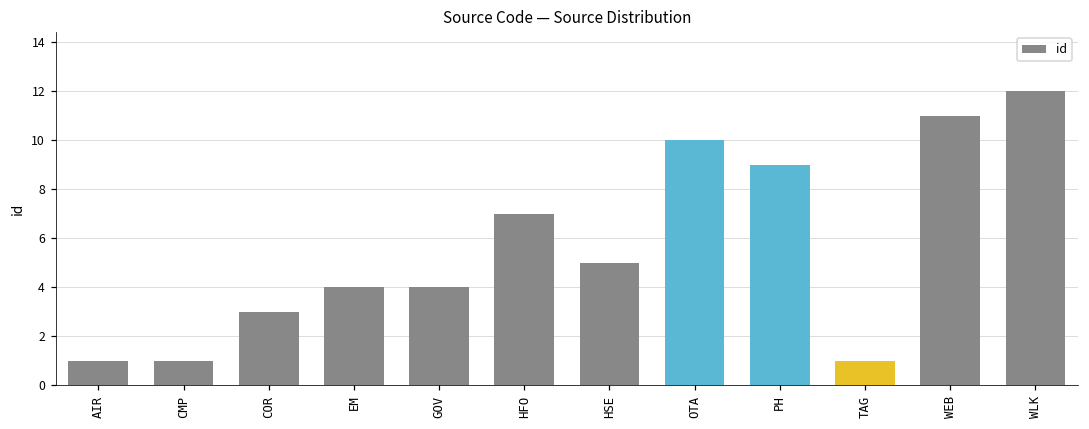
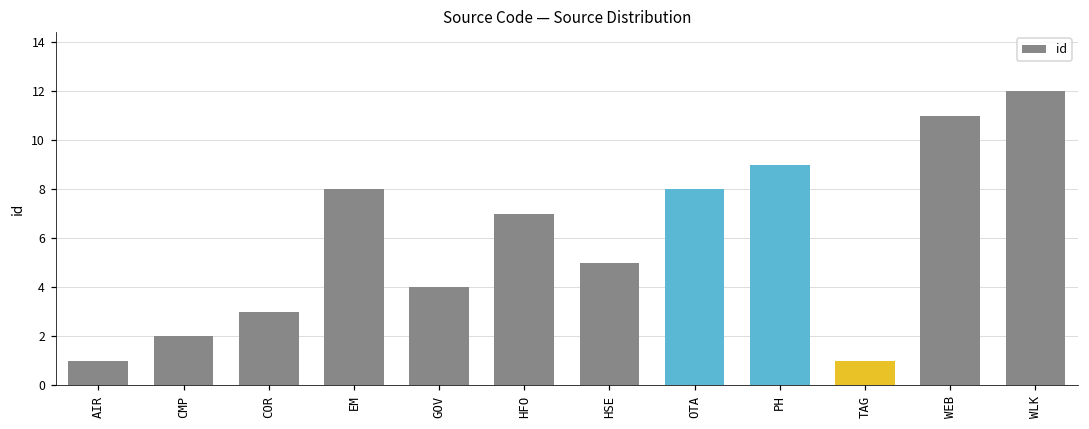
CMP: 1 -> 2
EM: 4 -> 8
OTA: 10 -> 8
